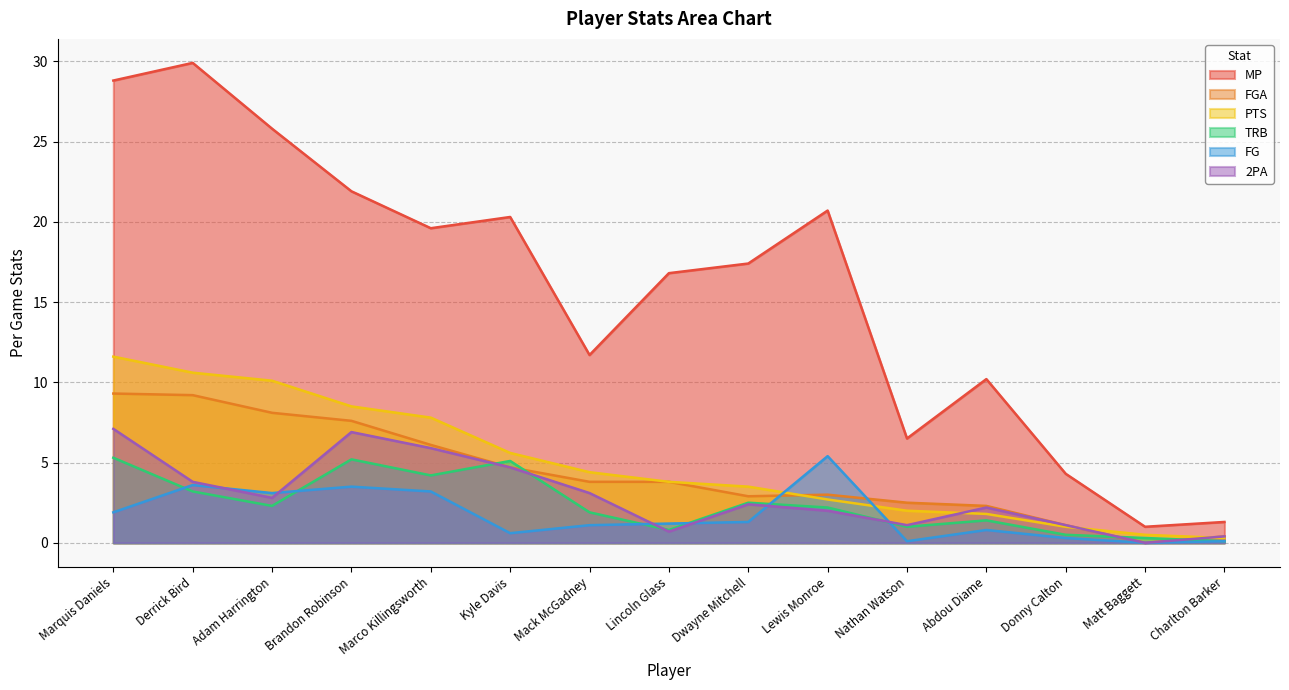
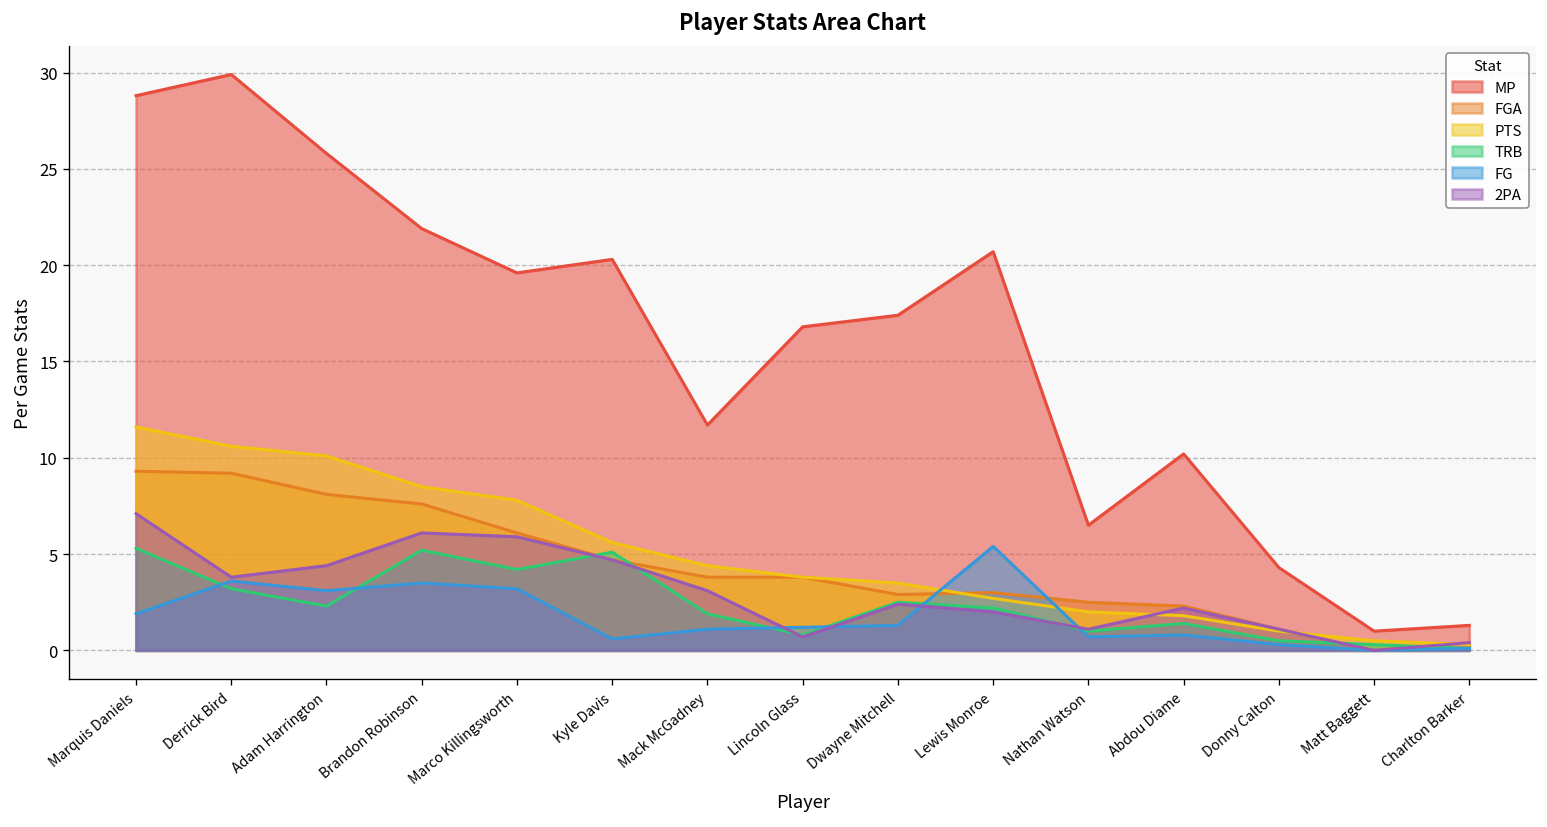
2PA, Adam Harrington: 2.8 -> 4.4
2PA, Brandon Robinson: 6.9 -> 6.1
FG, Nathan Watson: 0.1 -> 0.7
